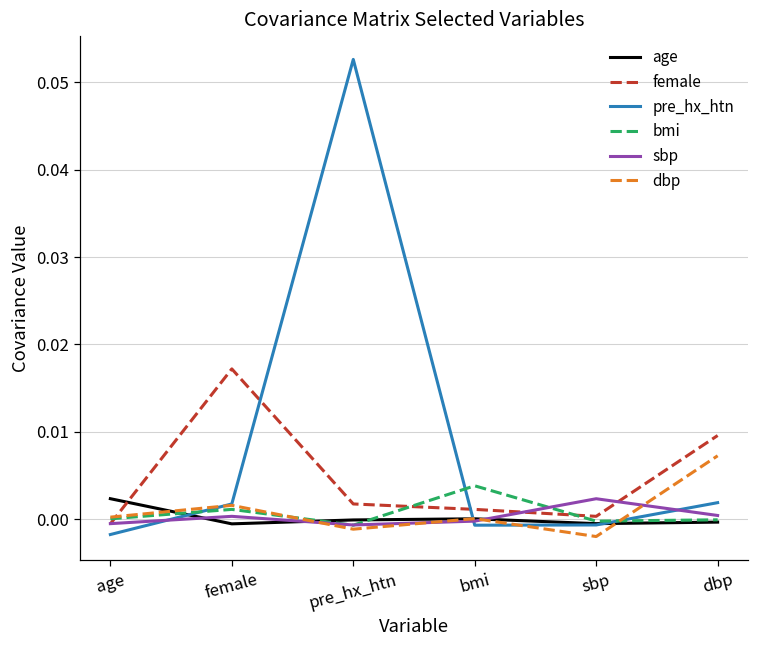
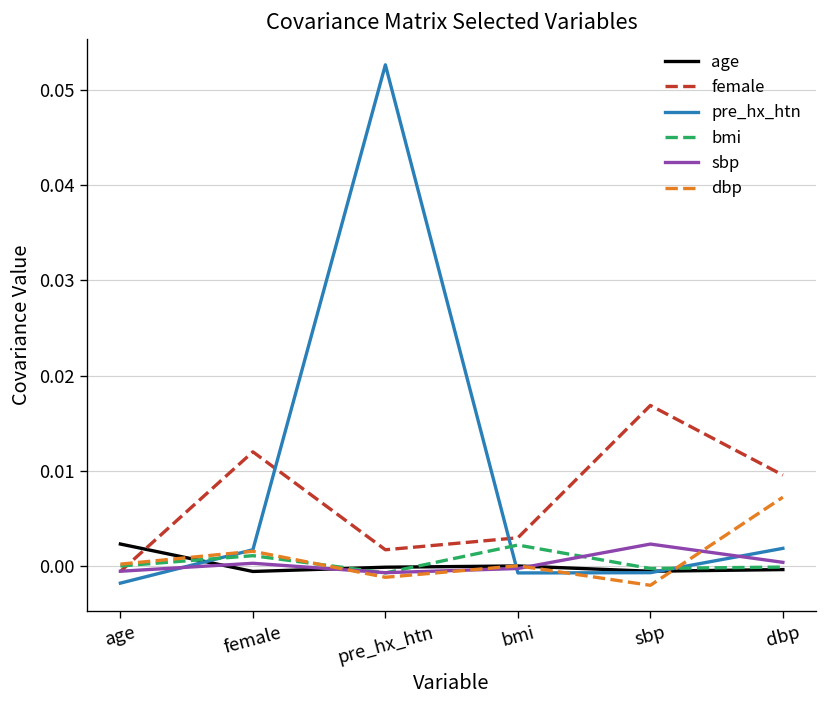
female, female: 0.017 -> 0.012
female, bmi: 0.001 -> 0.003
bmi, bmi: 0.004 -> 0.002
female, sbp: 0.000 -> 0.017
